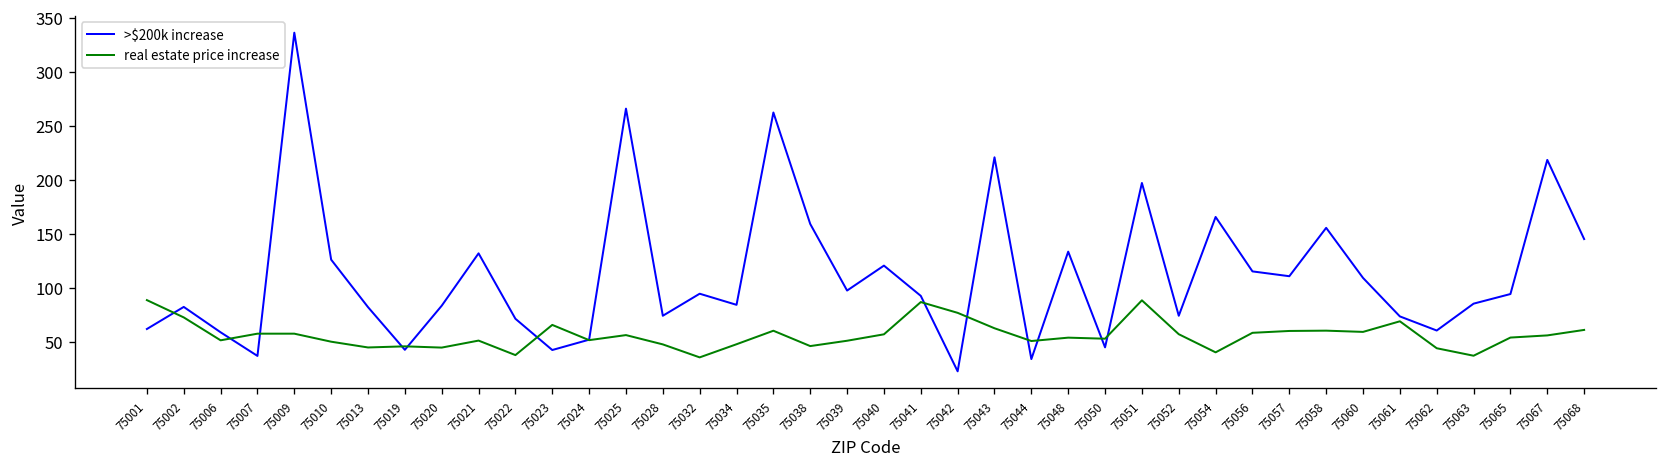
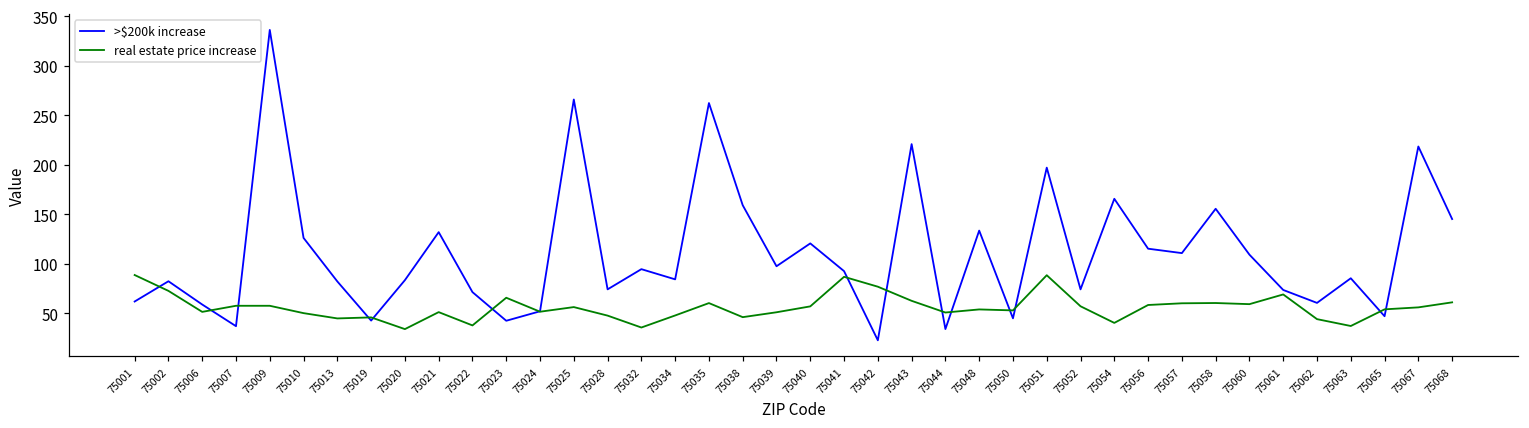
real estate price increase, 75020: 40 -> 30
>$200k increase, 75065: 90 -> 50
